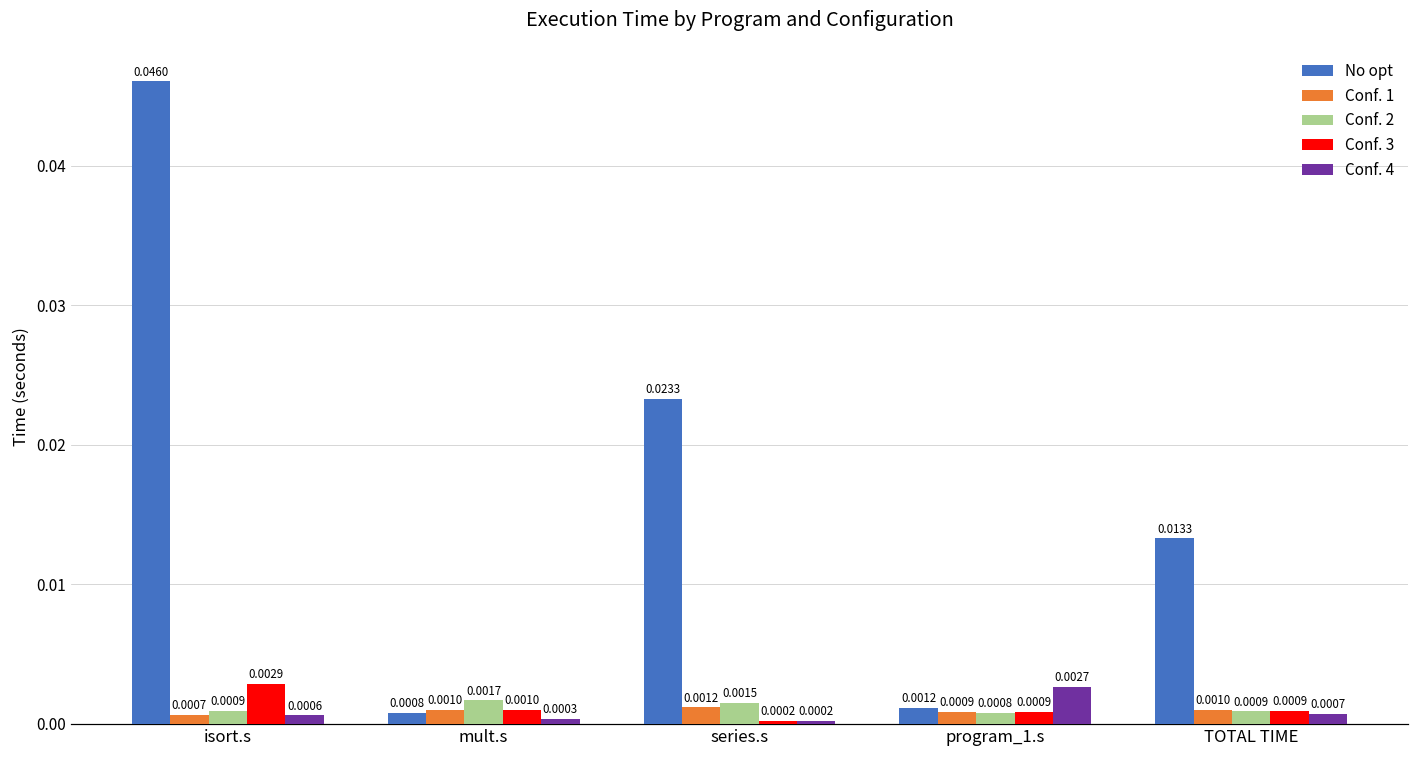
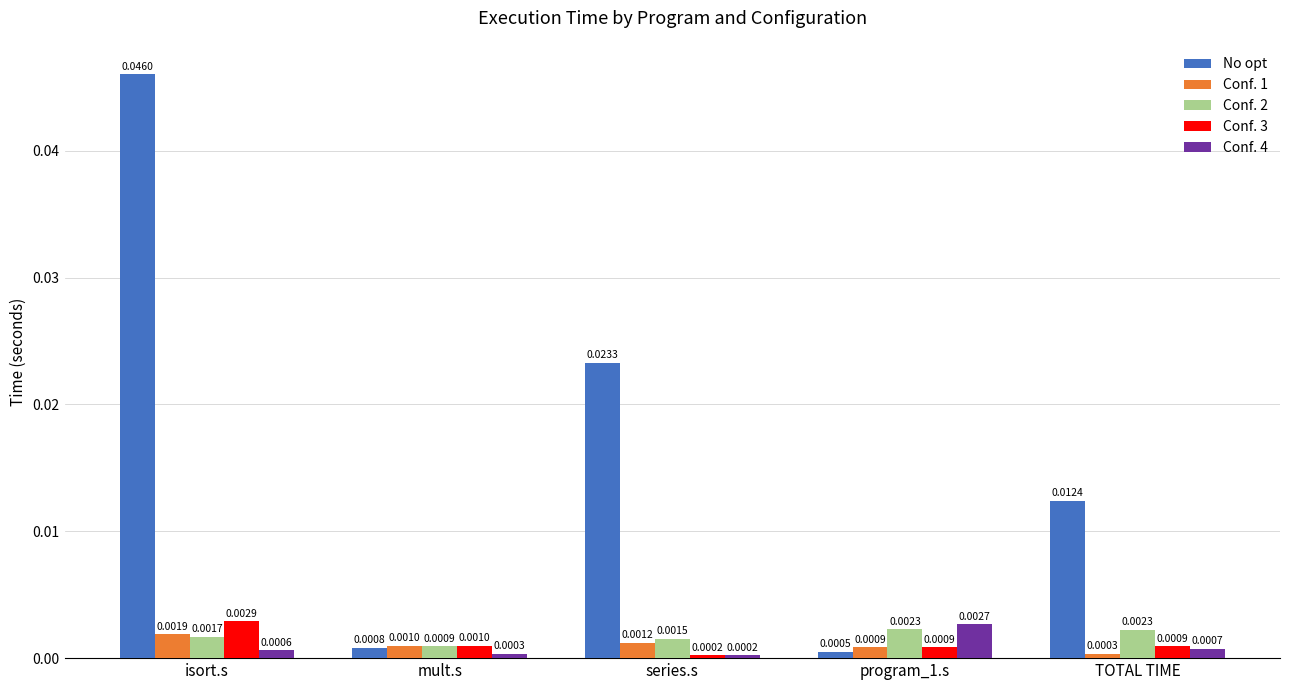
Conf. 1, isort.s: 0.0007 -> 0.0019
Conf. 2, isort.s: 0.0009 -> 0.0017
Conf. 2, mult.s: 0.0017 -> 0.0009
No opt, program_1.s: 0.0012 -> 0.0005
Conf. 2, program_1.s: 0.0008 -> 0.0023
No opt, TOTAL TIME: 0.0133 -> 0.0124
Conf. 1, TOTAL TIME: 0.0010 -> 0.0003
Conf. 2, TOTAL TIME: 0.0009 -> 0.0023
